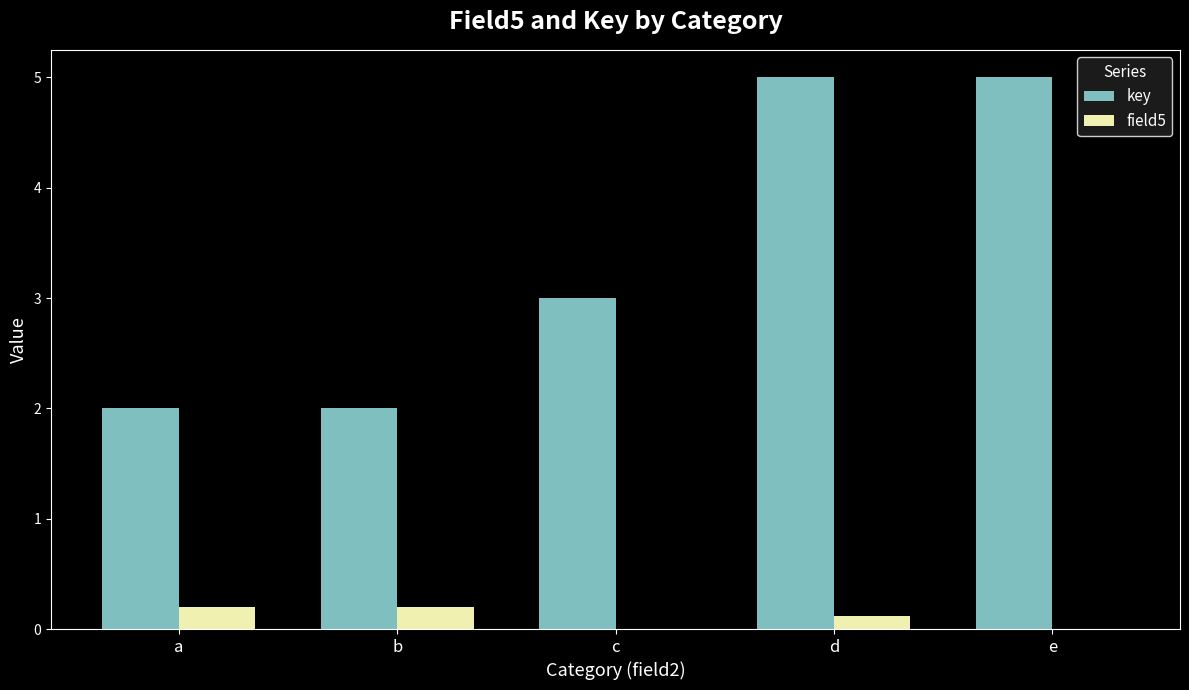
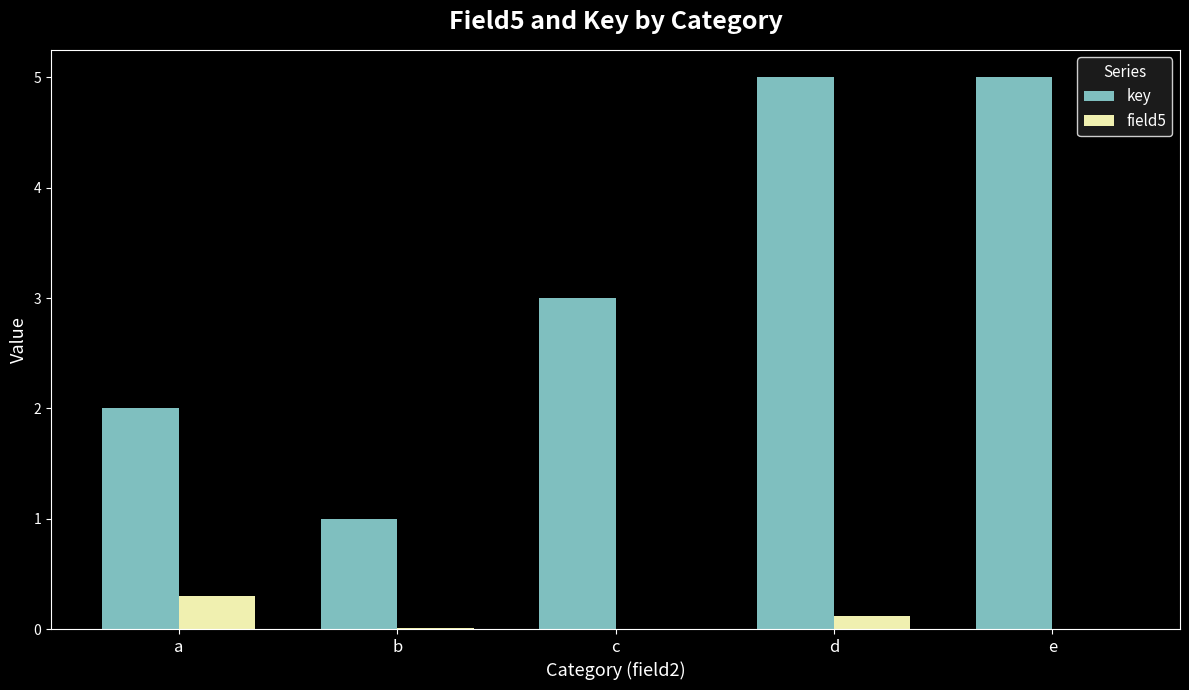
field5, a: 0.2 -> 0.3
key, b: 2 -> 1
field5, b: 0.20 -> 0.01
